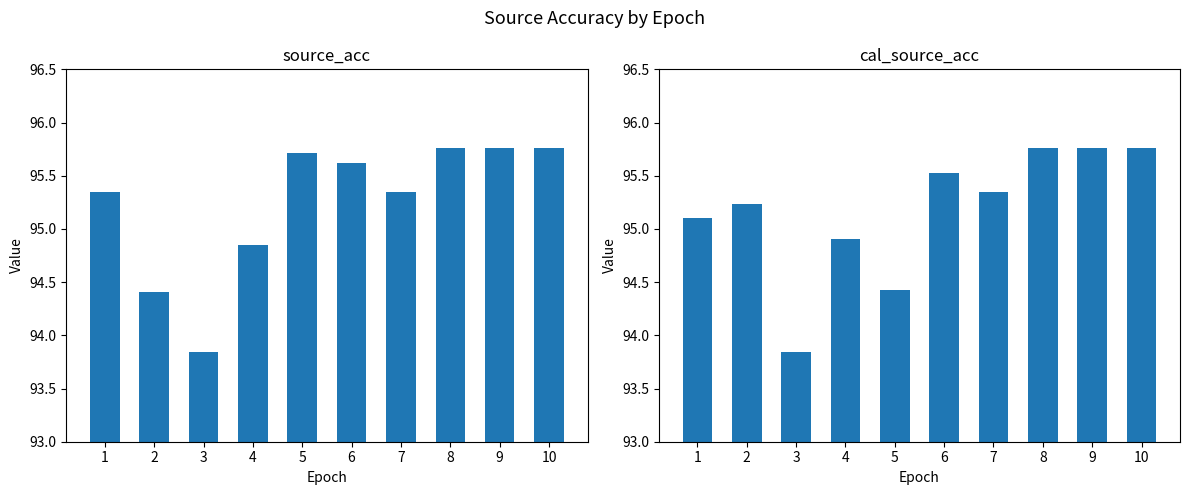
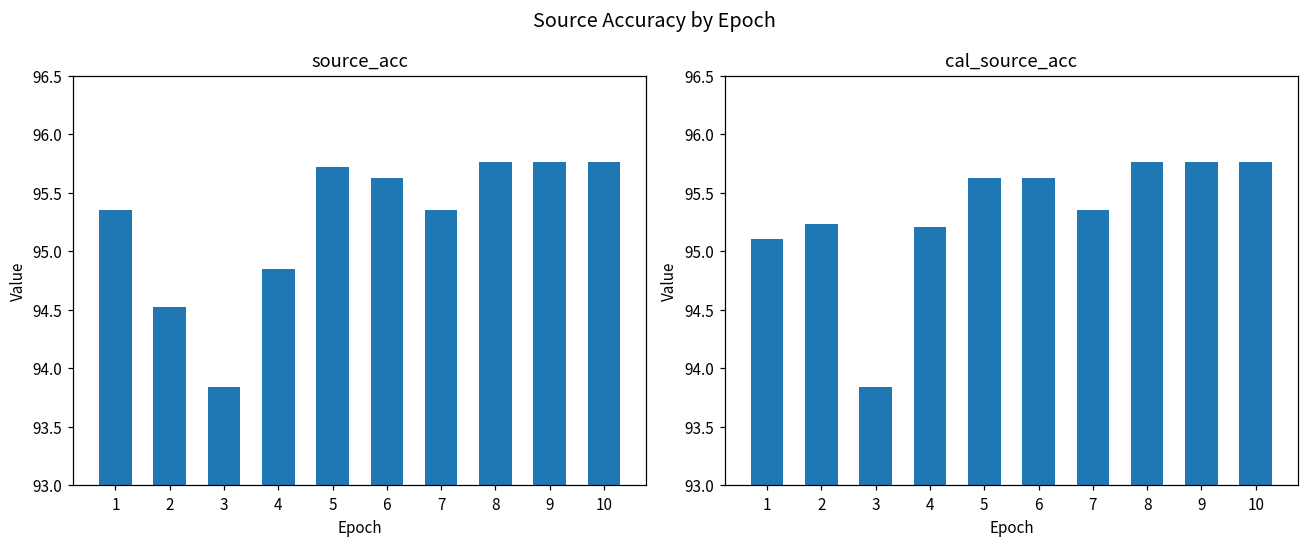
source_acc, 2: 94.40 -> 94.53
cal_source_acc, 4: 94.90 -> 95.21
cal_source_acc, 5: 94.43 -> 95.62
cal_source_acc, 6: 95.52 -> 95.62
